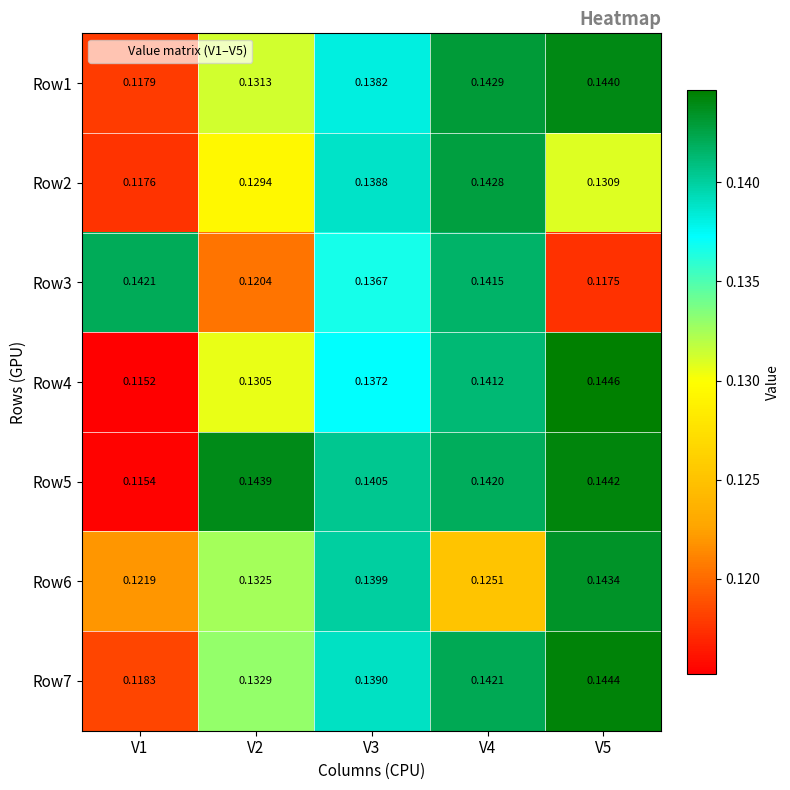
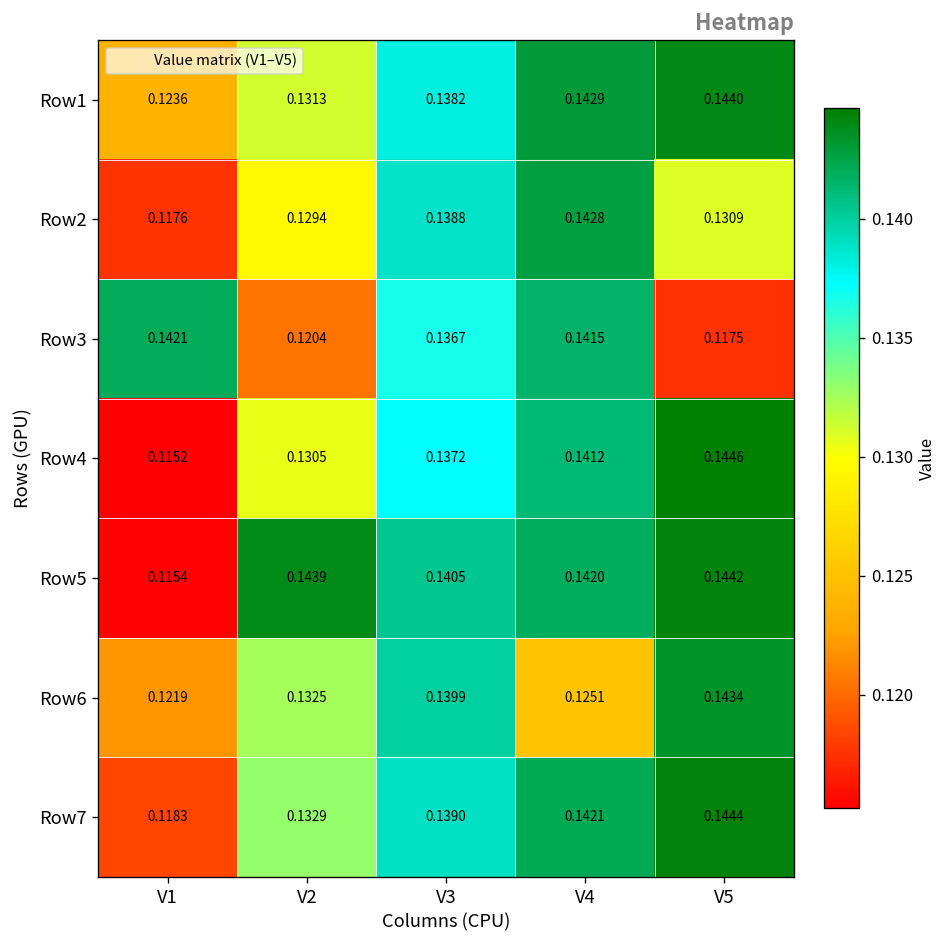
Row1, V1: 0.1179 -> 0.1236
